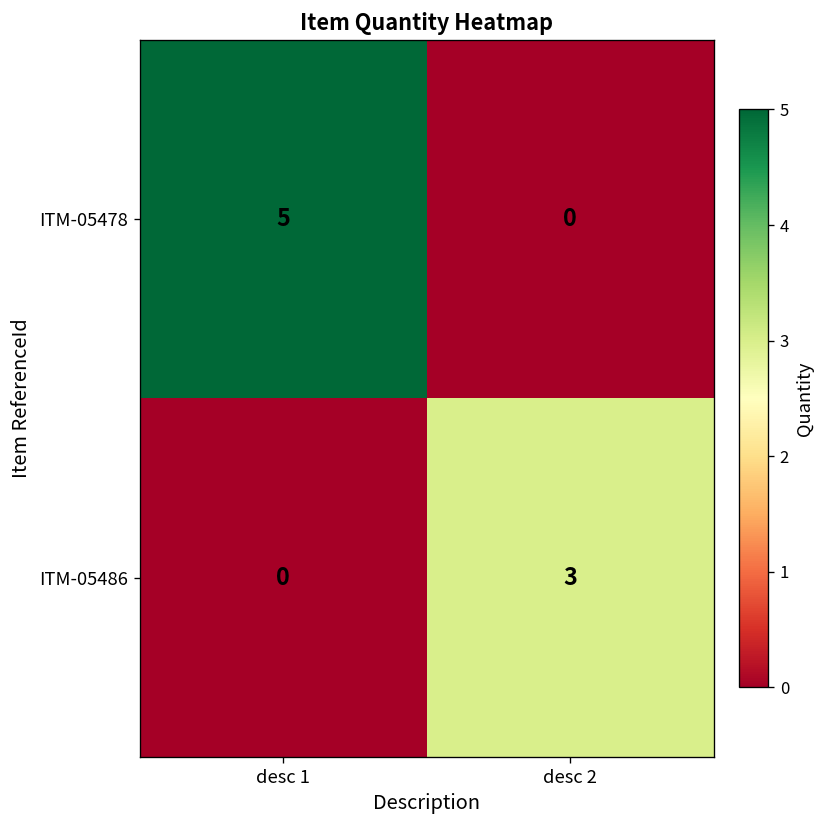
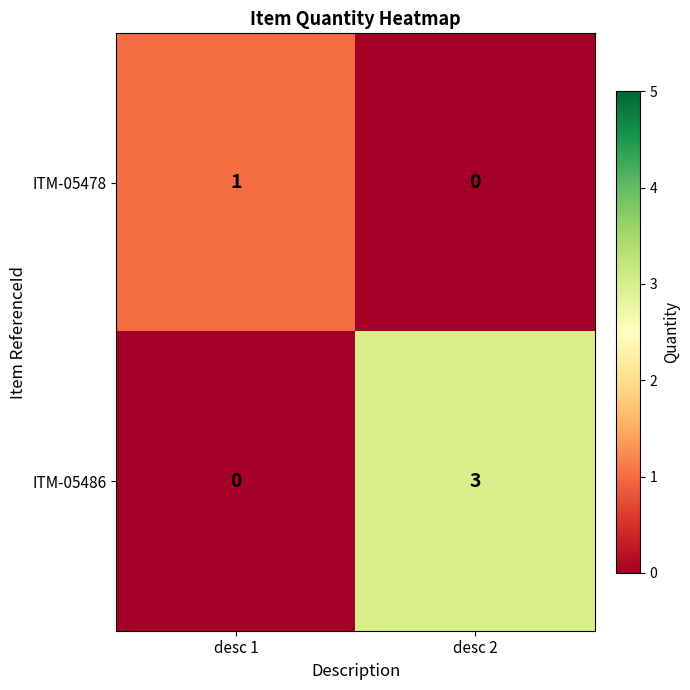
ITM-05478, desc 1: 5 -> 1
